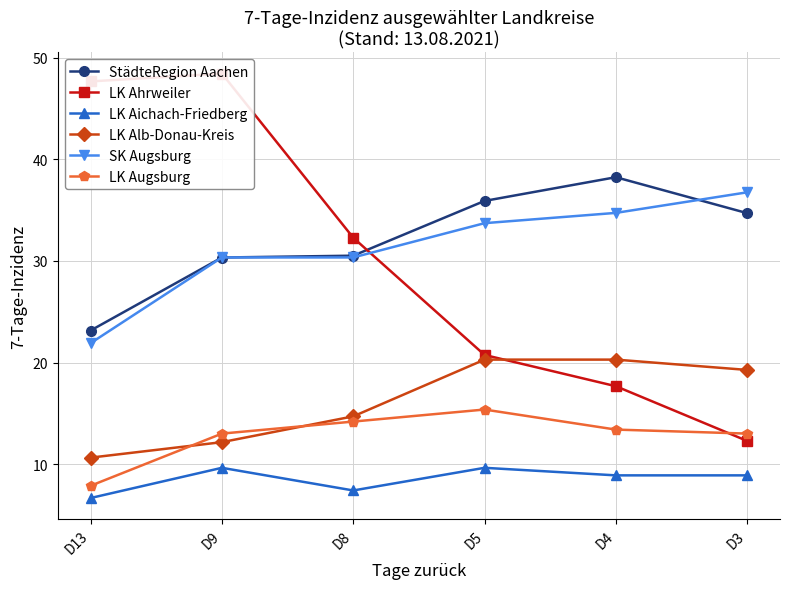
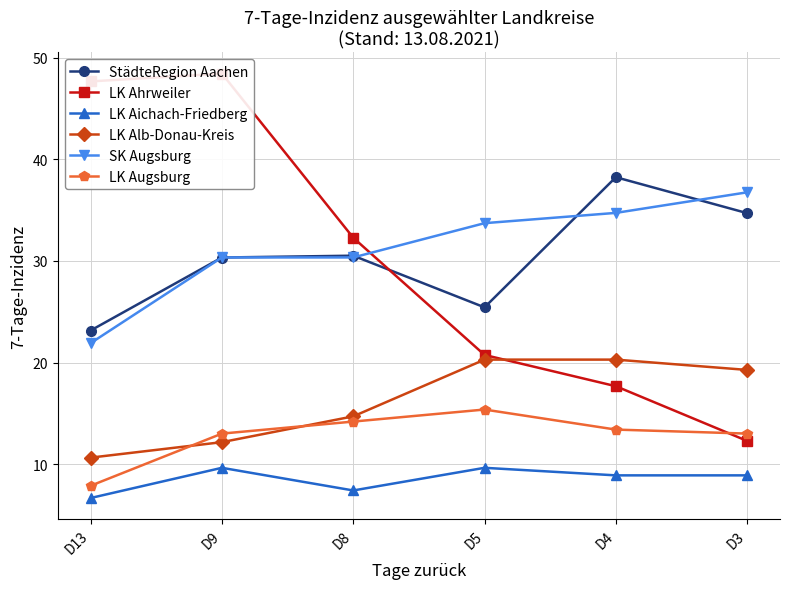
StädteRegion Aachen, D5: 35.9 -> 25.4
